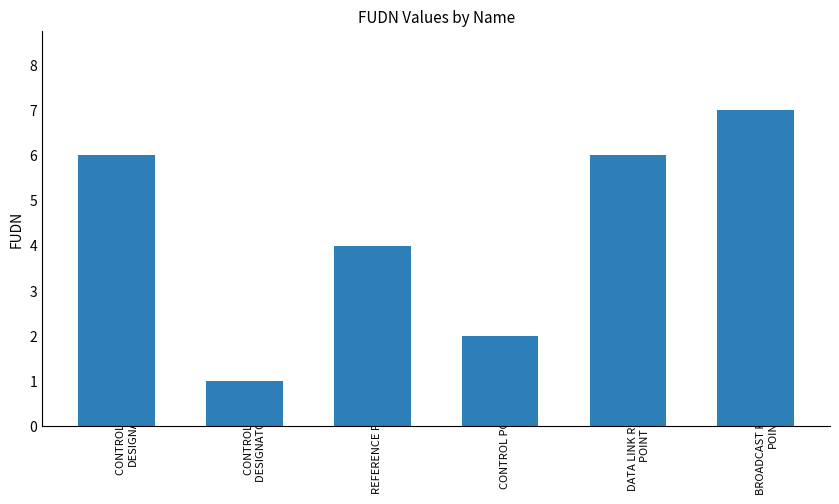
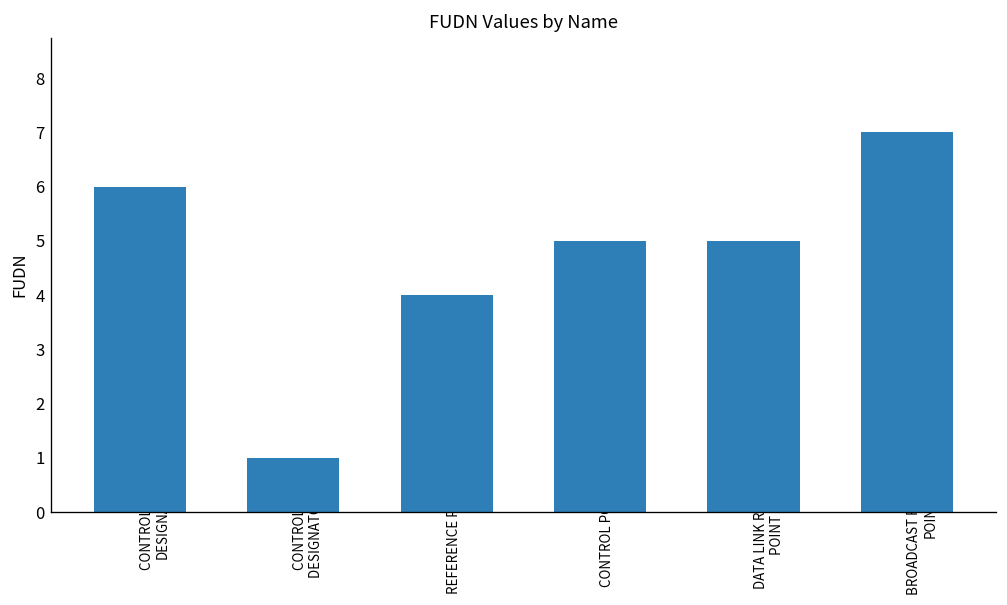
CONTROL POINT TYPE: 2 -> 5
DATA LINK REFERENCE POINT TYPE: 6 -> 5
